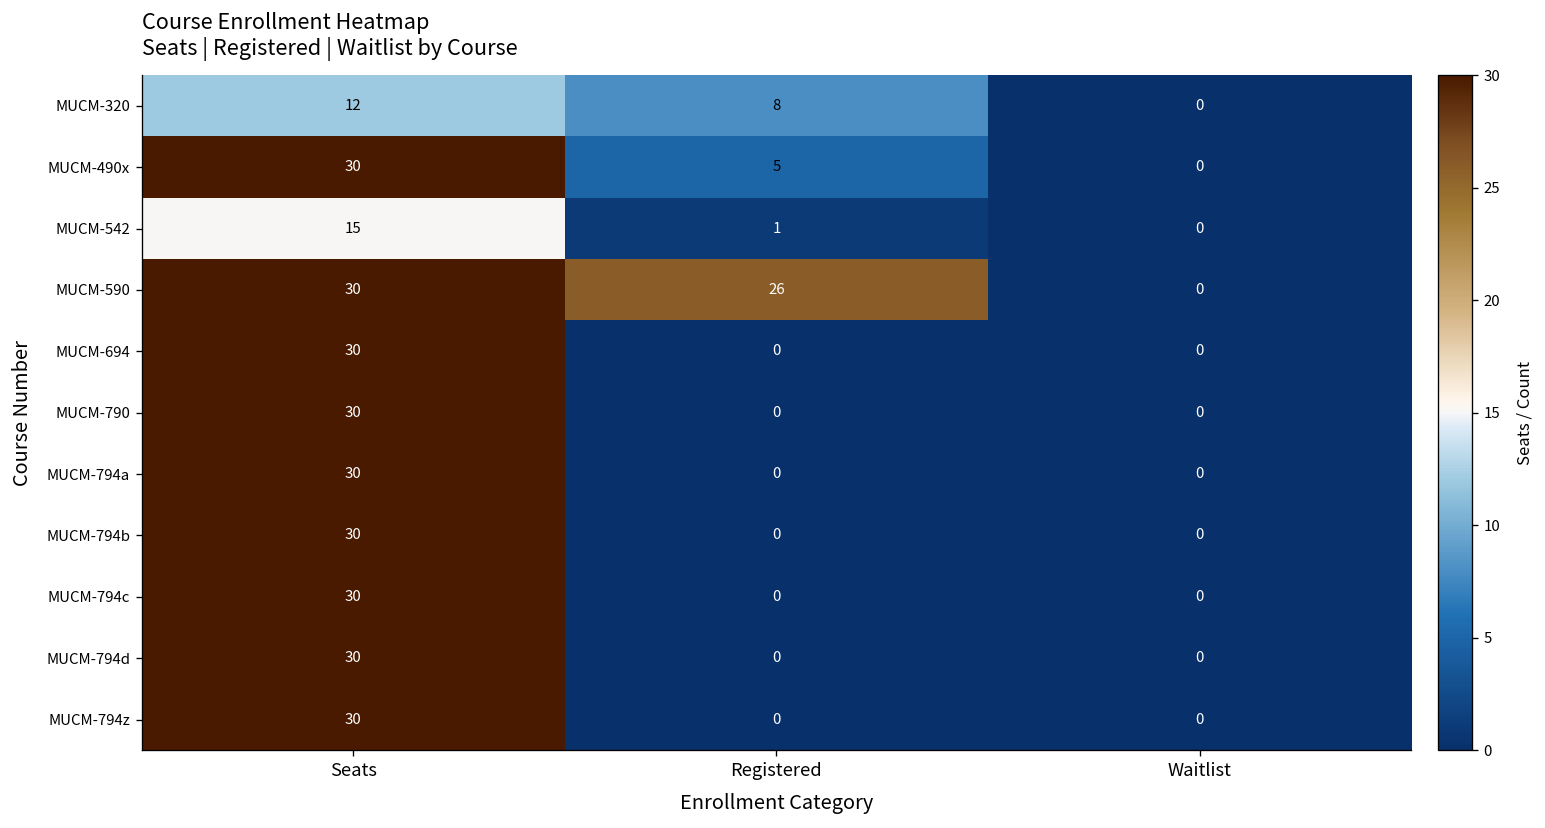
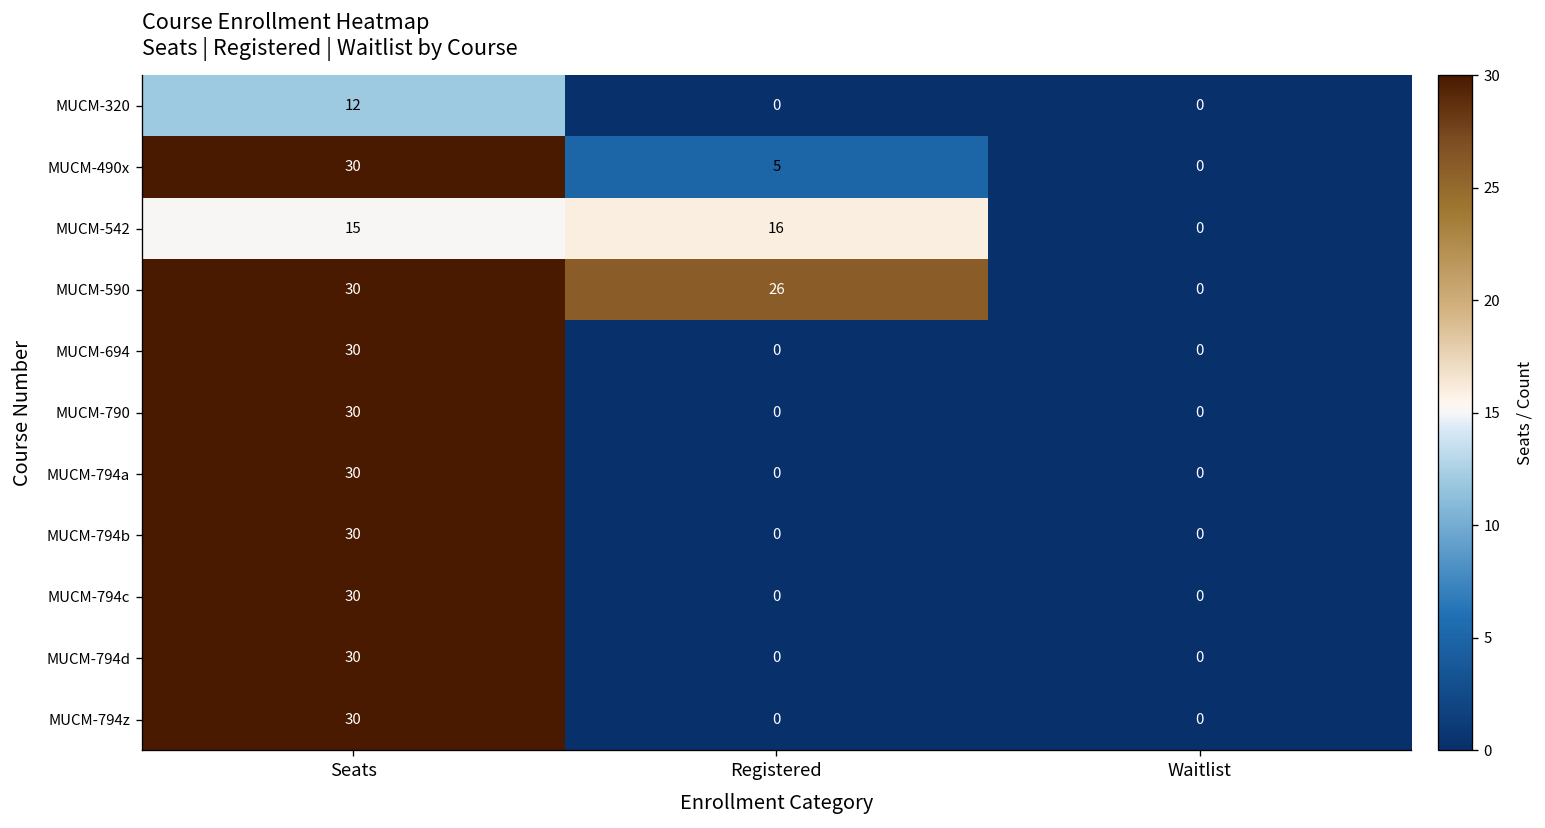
MUCM-320, Registered: 8 -> 0
MUCM-542, Registered: 1 -> 16
